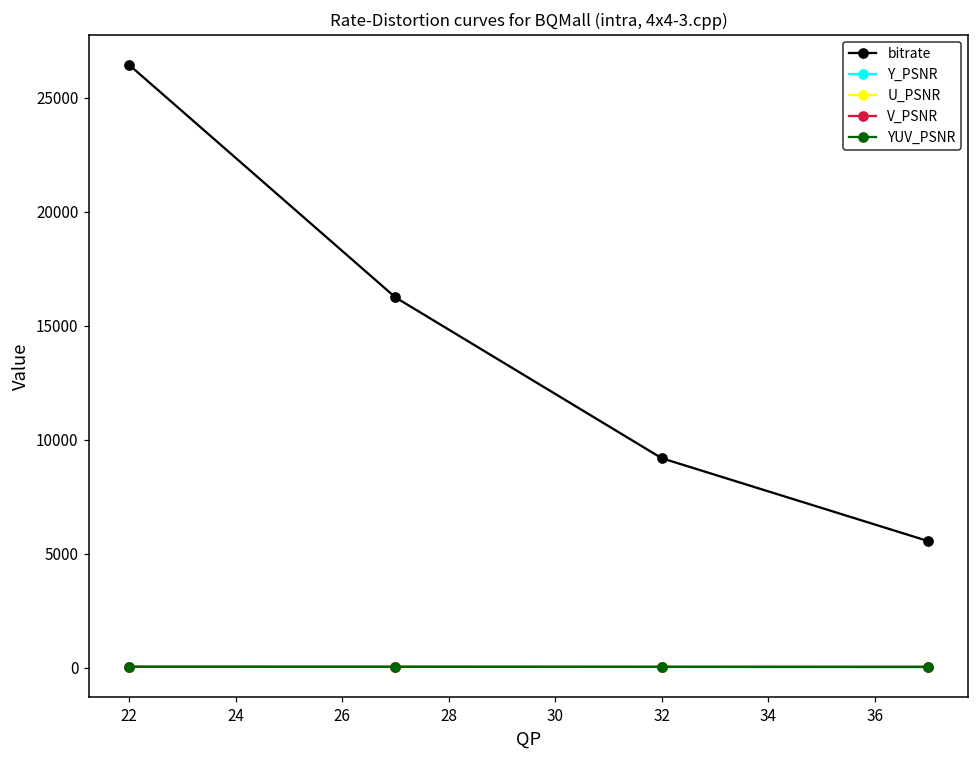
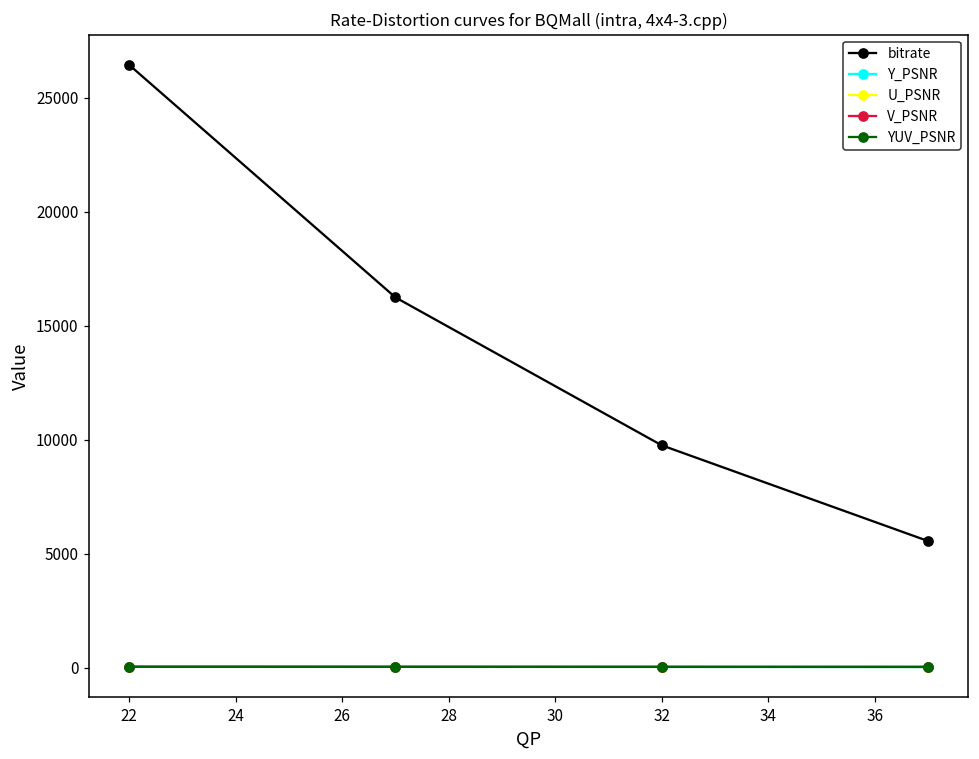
bitrate, 32: 9200 -> 9800
